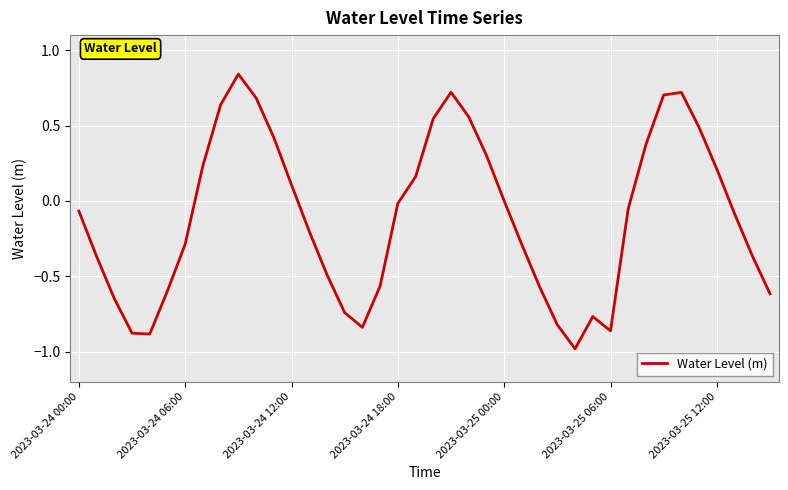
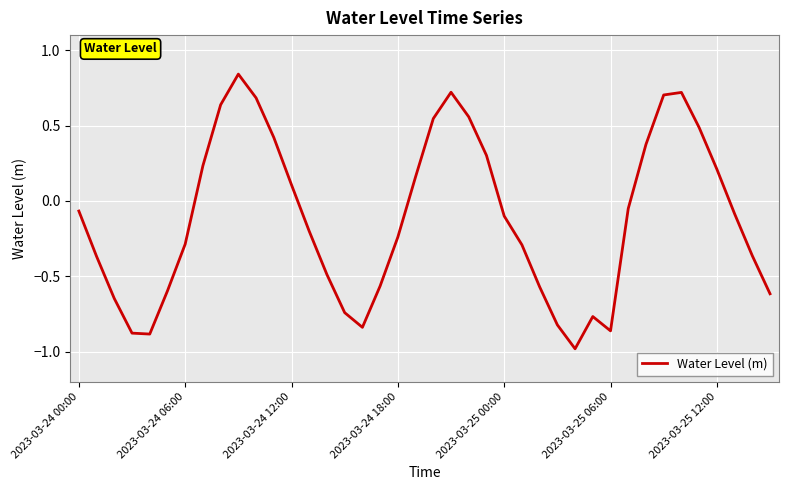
2023-03-24 18:00: -0.02 -> -0.24
2023-03-25 00:00: 0.00 -> -0.10
